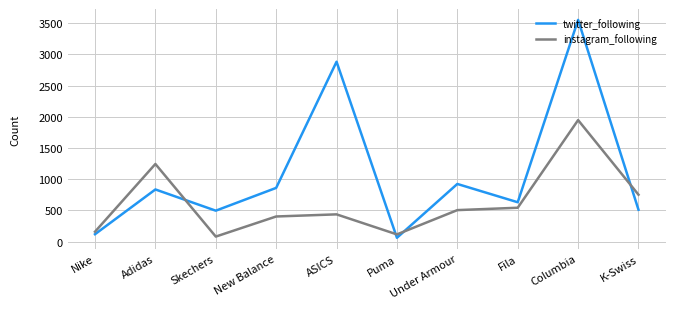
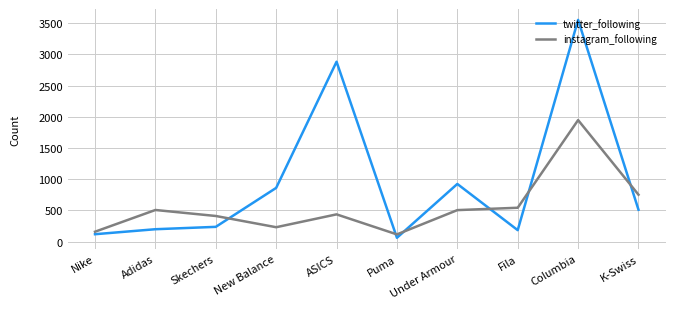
twitter_following, Adidas: 800 -> 200
instagram_following, Adidas: 1200 -> 500
twitter_following, Skechers: 500 -> 200
instagram_following, Skechers: 100 -> 400
instagram_following, New Balance: 400 -> 200
twitter_following, Fila: 600 -> 200
